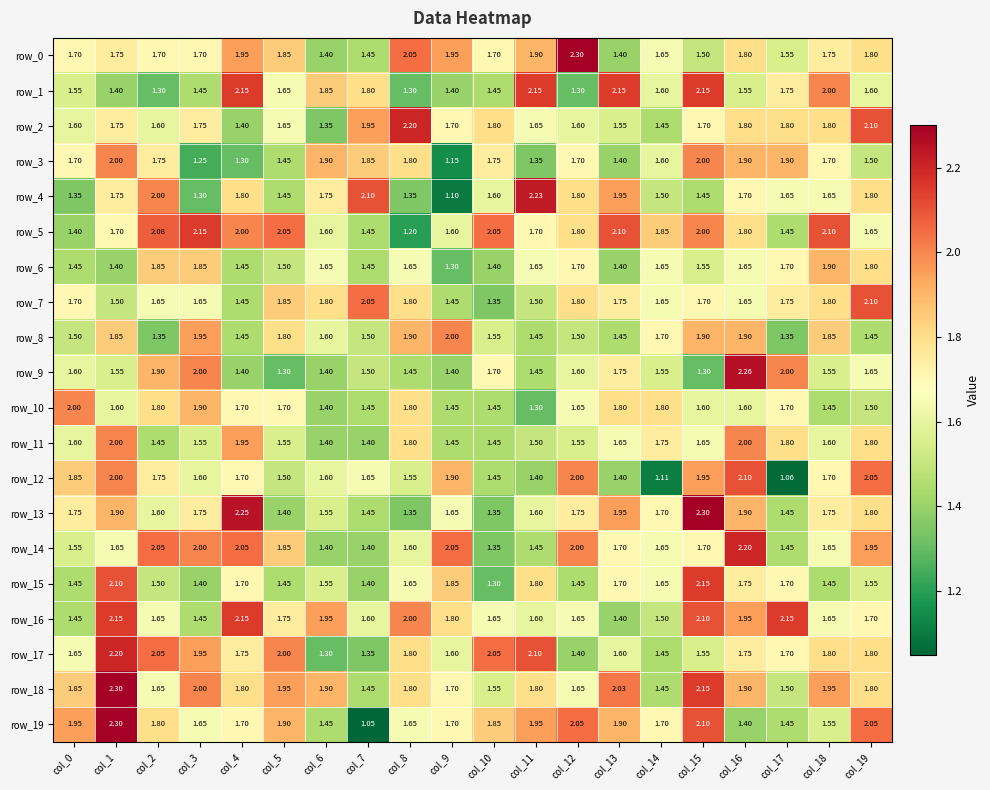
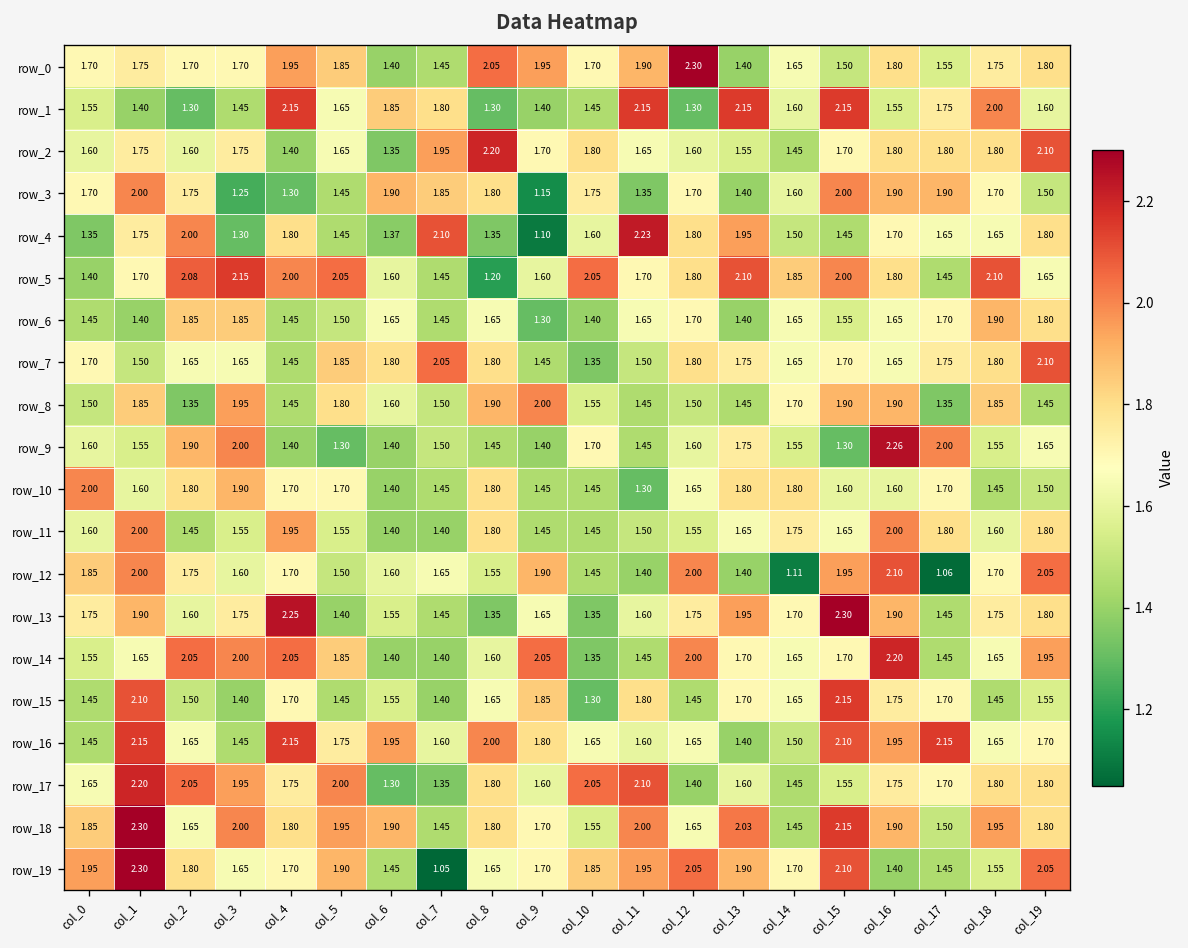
row_4, col_6: 1.75 -> 1.37
row_18, col_11: 1.80 -> 2.00
